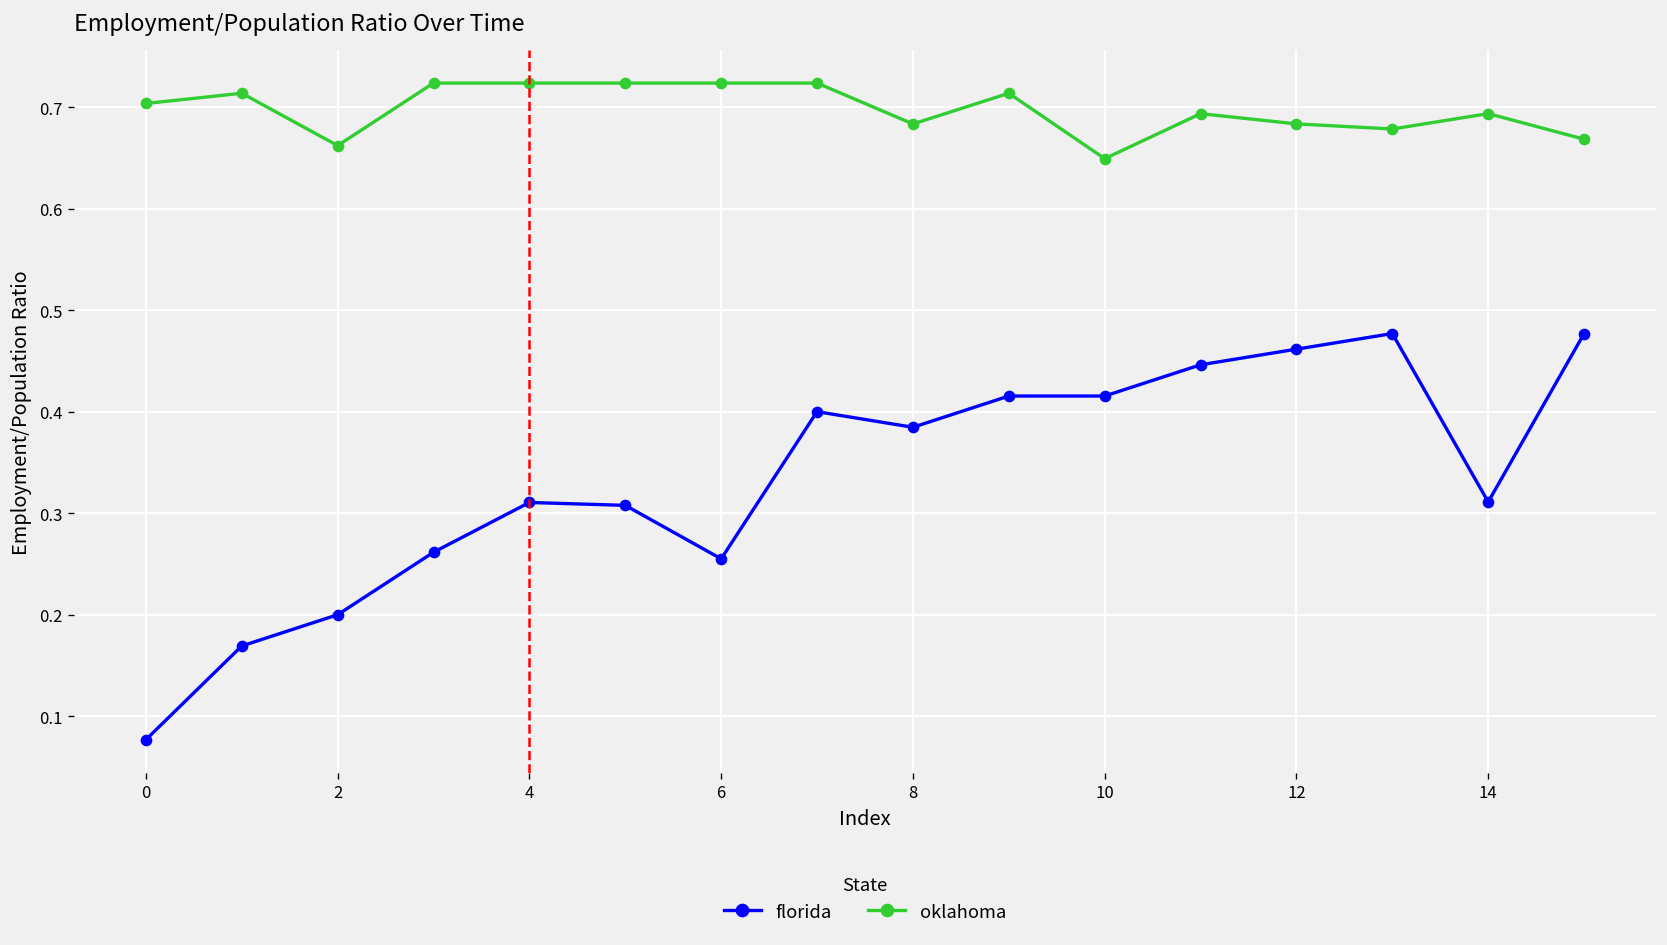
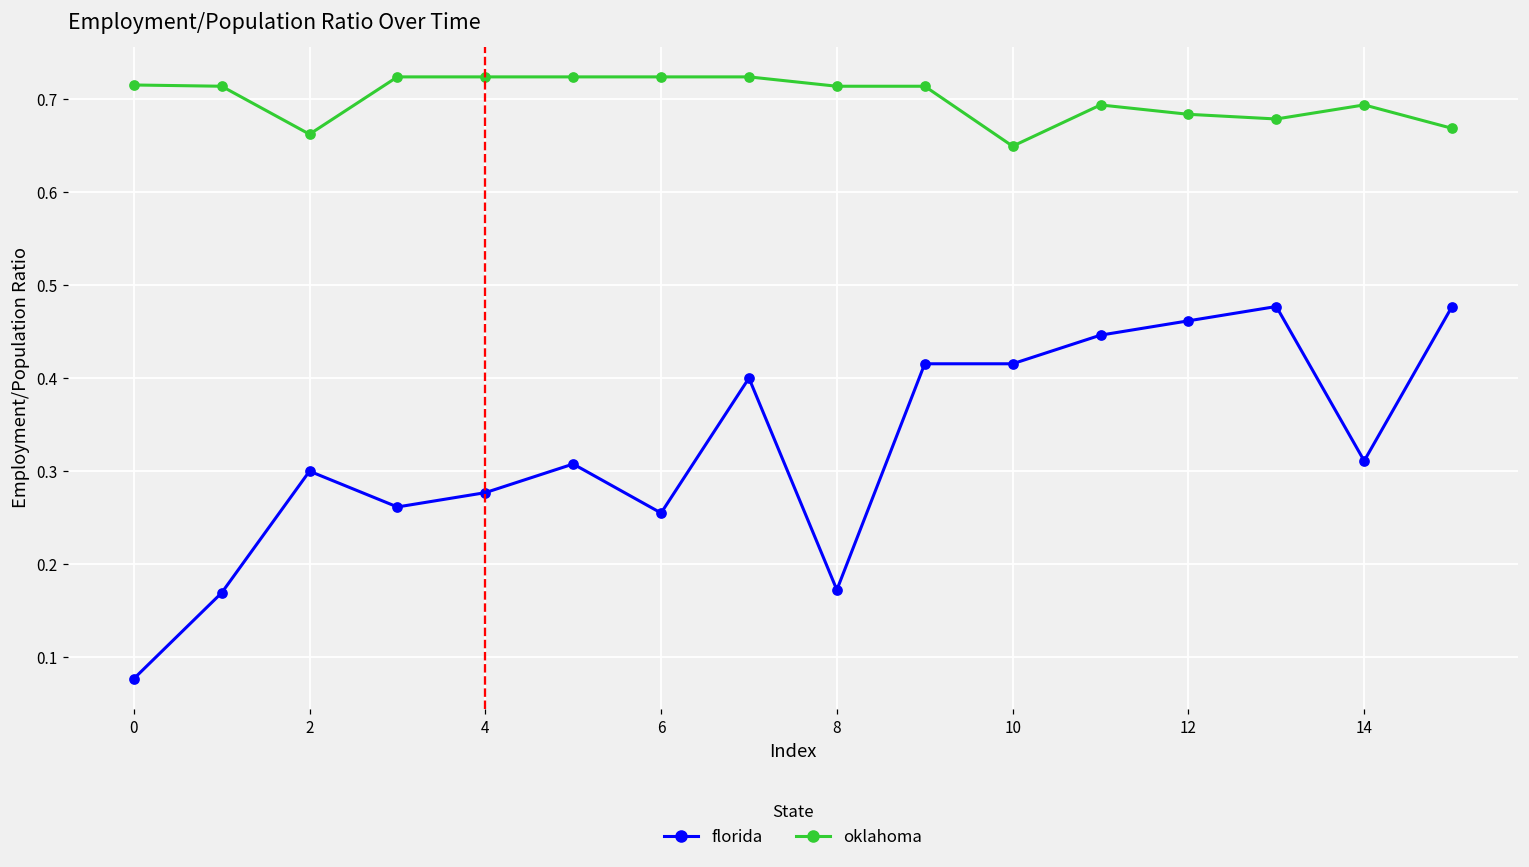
oklahoma, 0: 0.70 -> 0.71
florida, 2: 0.2 -> 0.3
florida, 4: 0.31 -> 0.28
florida, 8: 0.38 -> 0.17
oklahoma, 8: 0.68 -> 0.71
